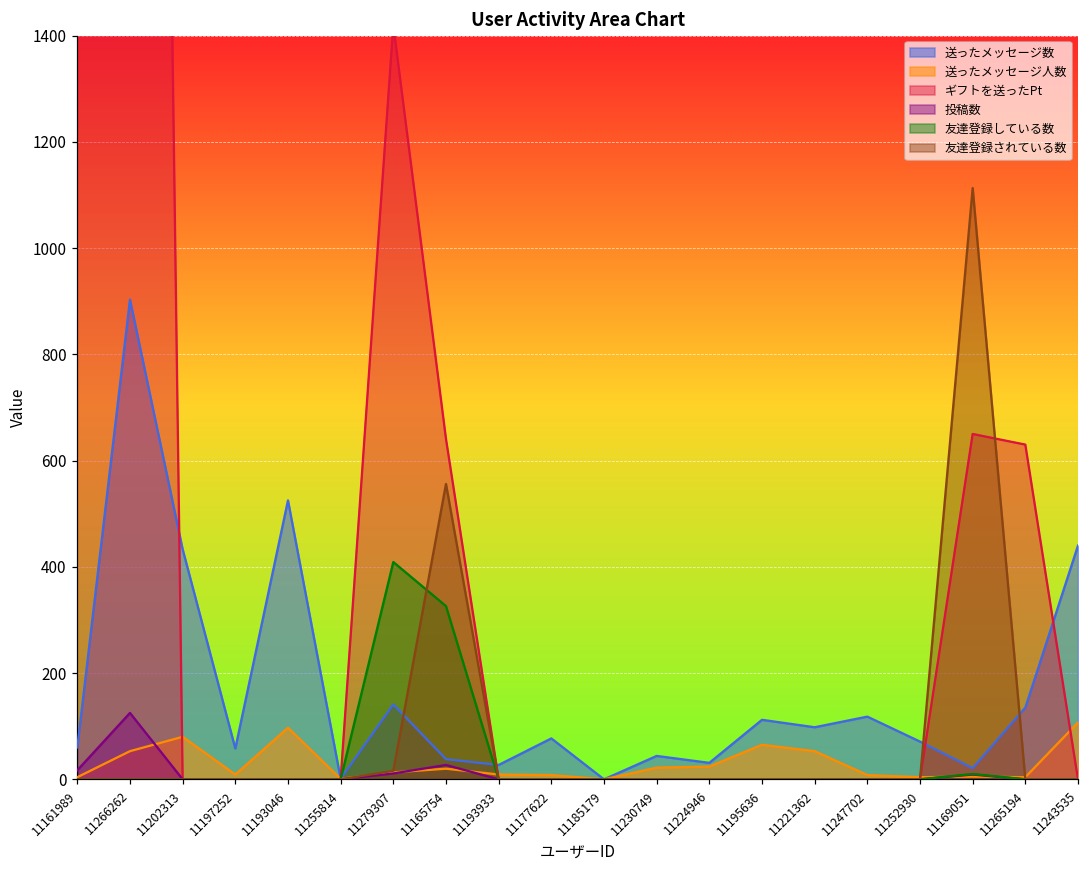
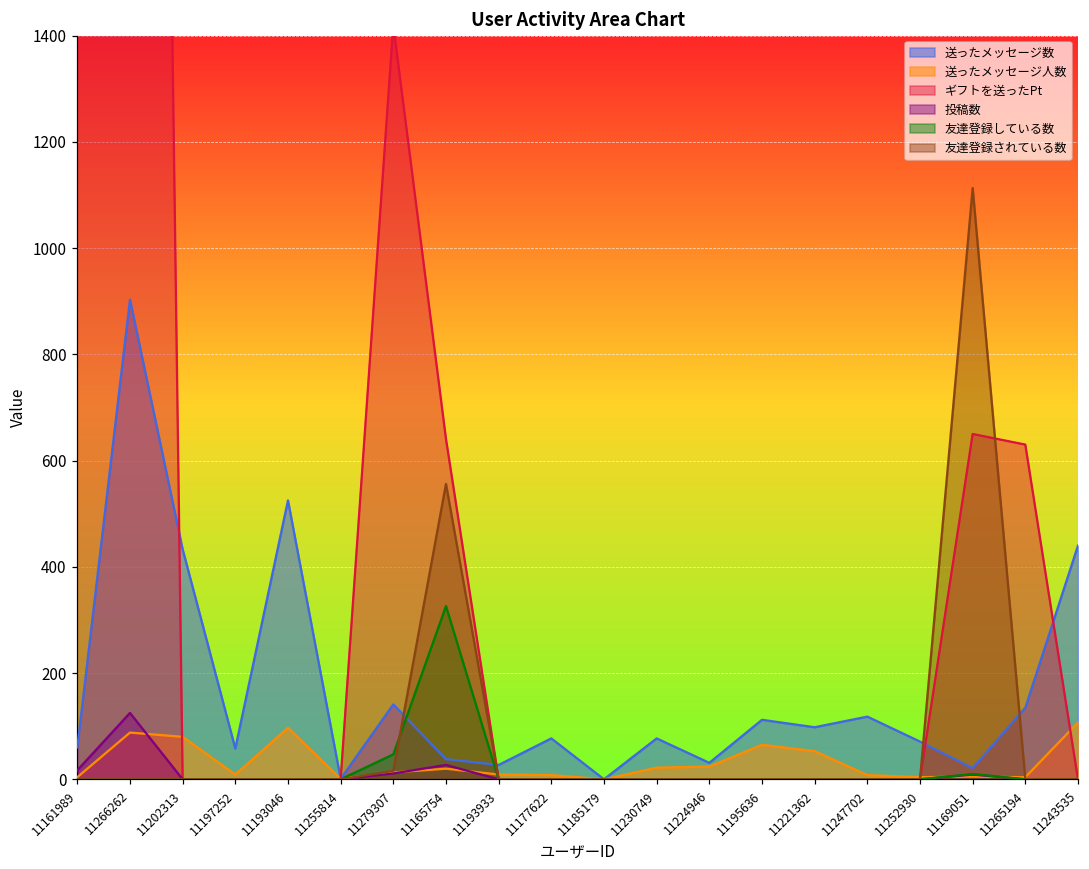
送ったメッセージ人数, 11266262: 50 -> 90
友達登録している数, 11279307: 410 -> 50
送ったメッセージ数, 11230749: 40 -> 80
